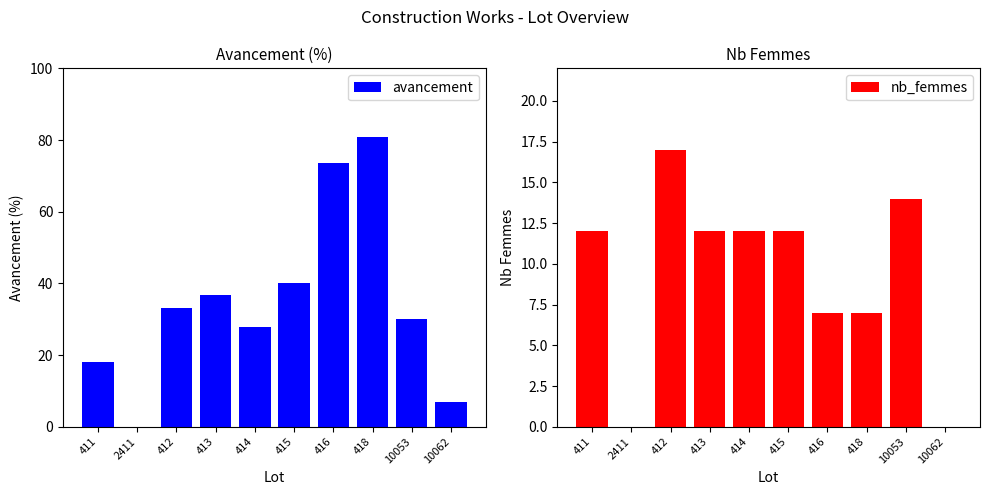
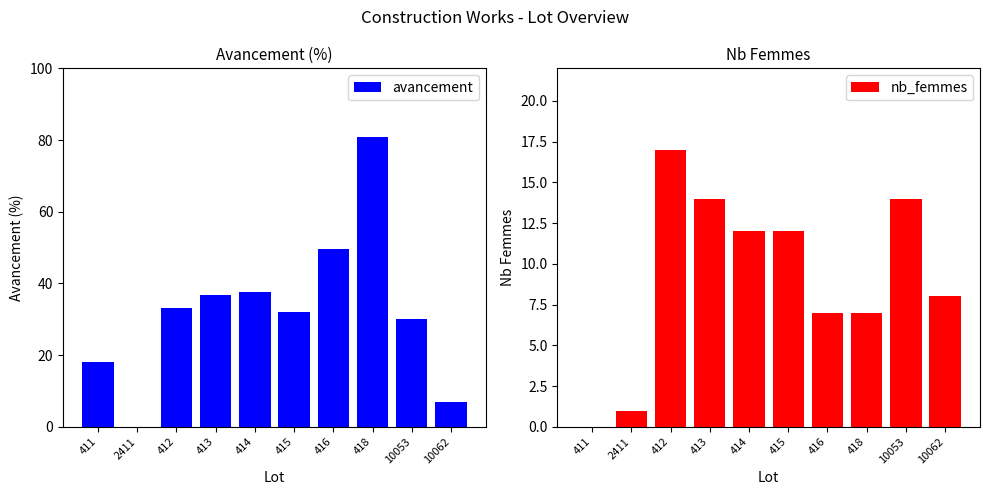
Avancement (%), 414: 28 -> 38
Avancement (%), 415: 40 -> 32
Avancement (%), 416: 74 -> 50
Nb Femmes, 411: 12 -> 0
Nb Femmes, 2411: 0 -> 1
Nb Femmes, 413: 12 -> 14
Nb Femmes, 10062: 0 -> 8
